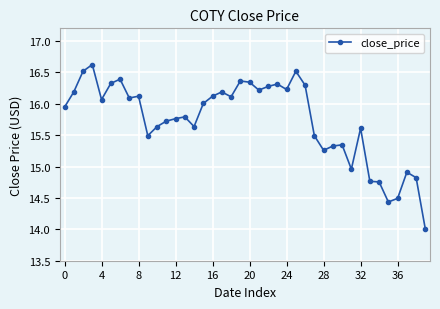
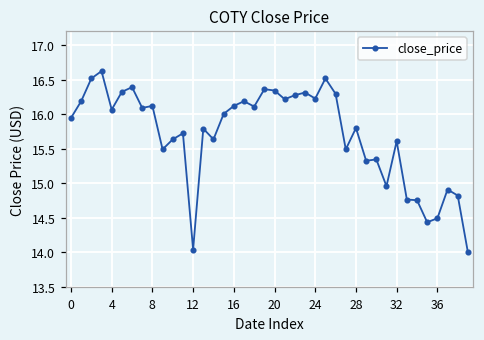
12: 15.8 -> 14.0
28: 15.3 -> 15.8
